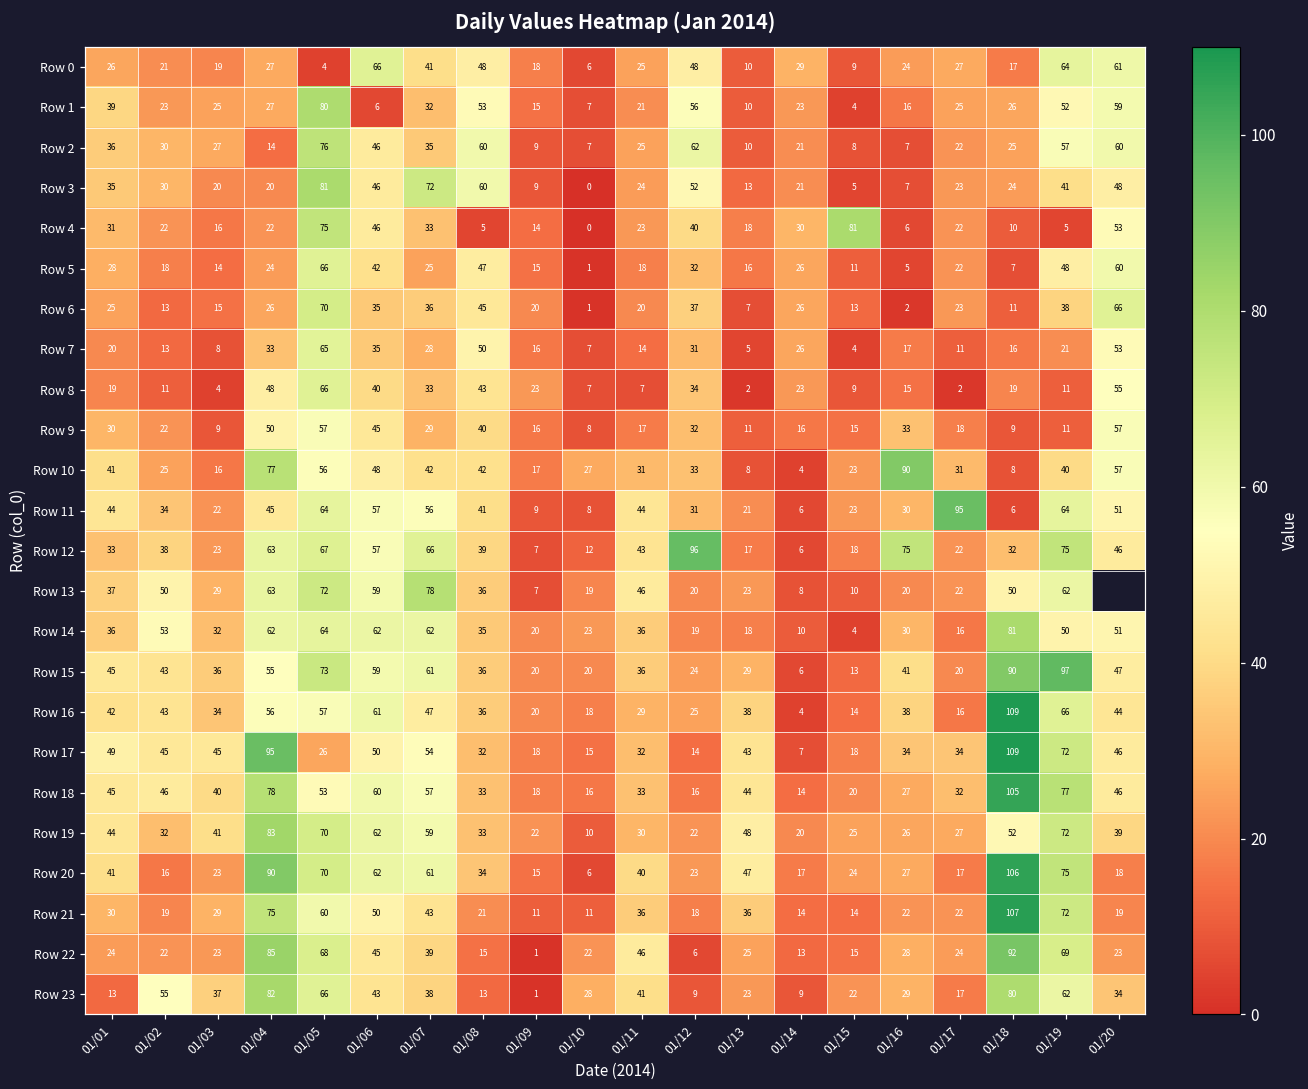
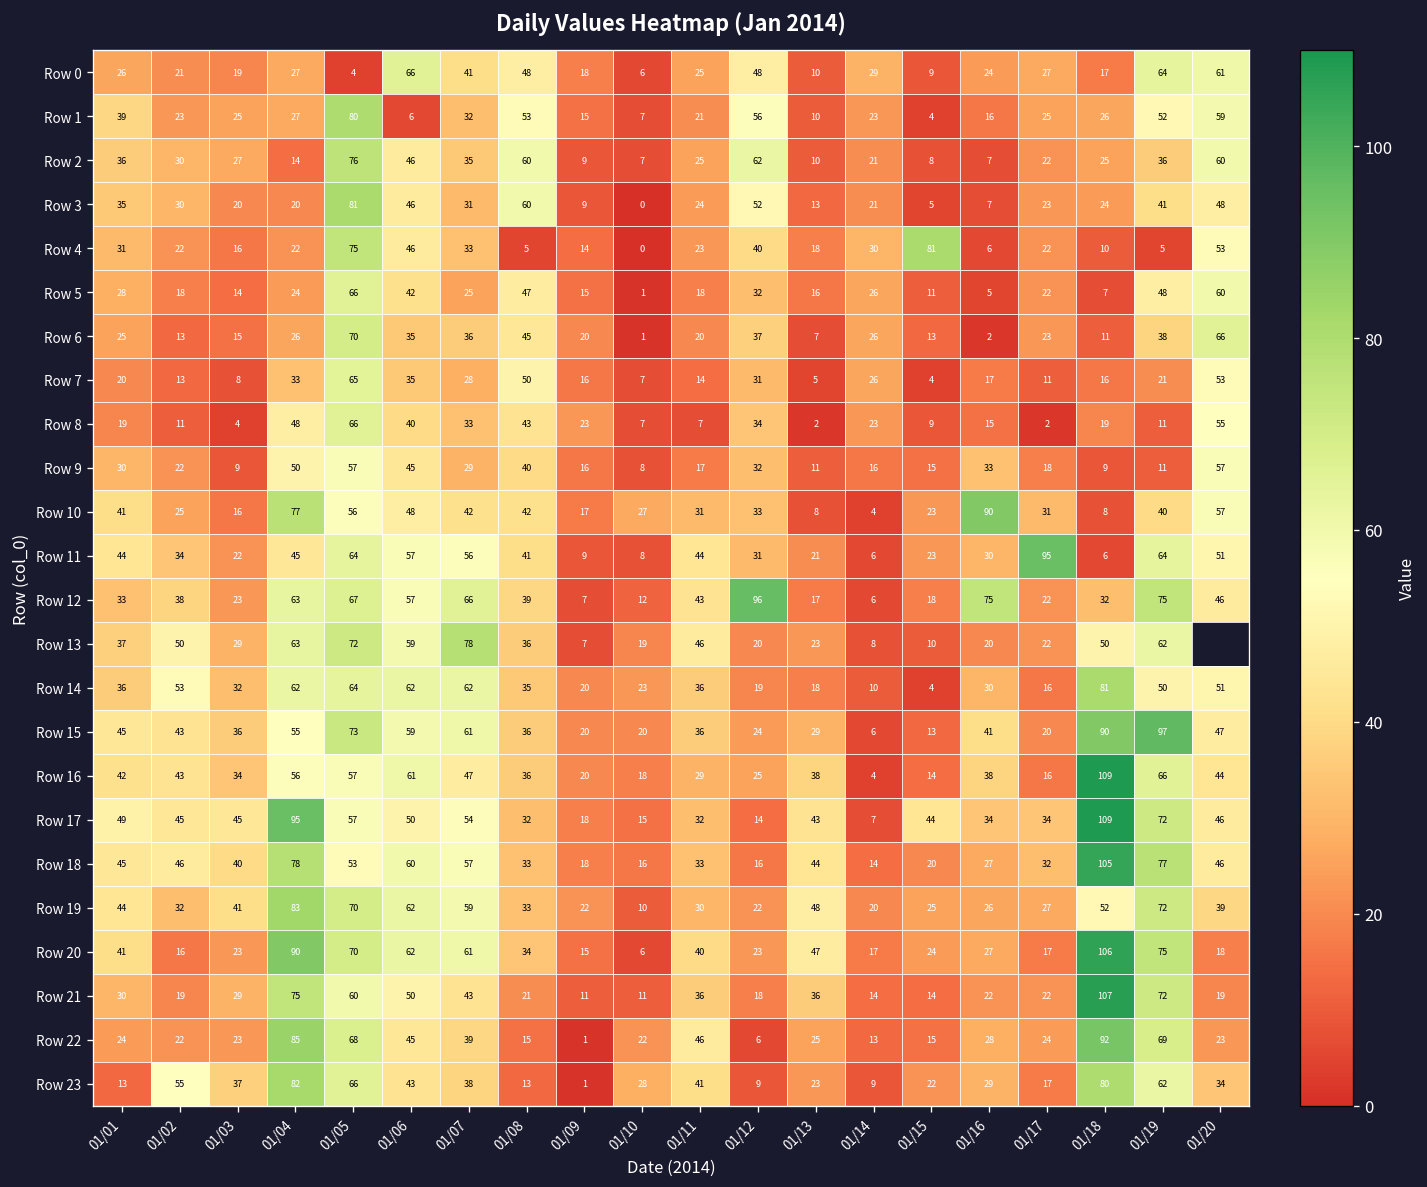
Row 2, 01/19: 57 -> 36
Row 3, 01/07: 72 -> 31
Row 17, 01/05: 26 -> 57
Row 17, 01/15: 18 -> 44
